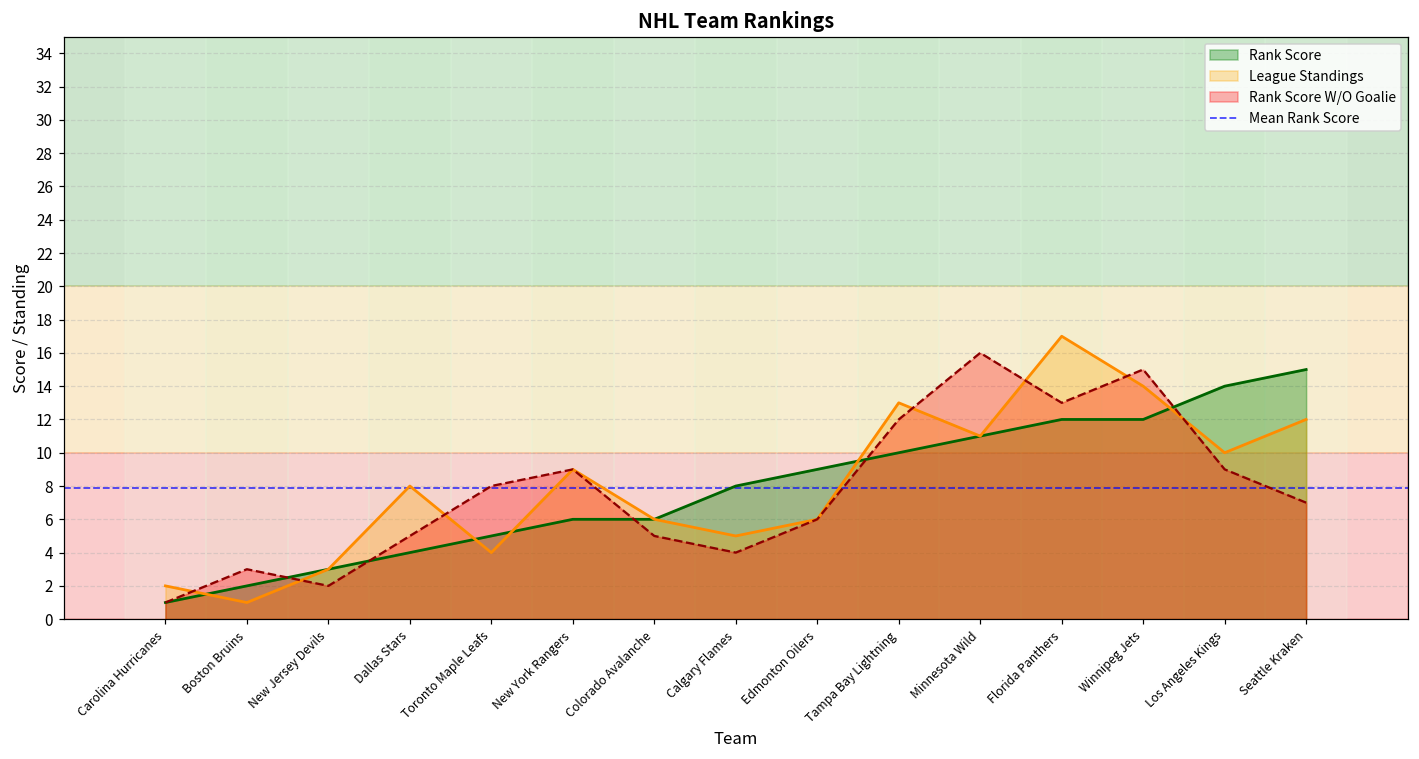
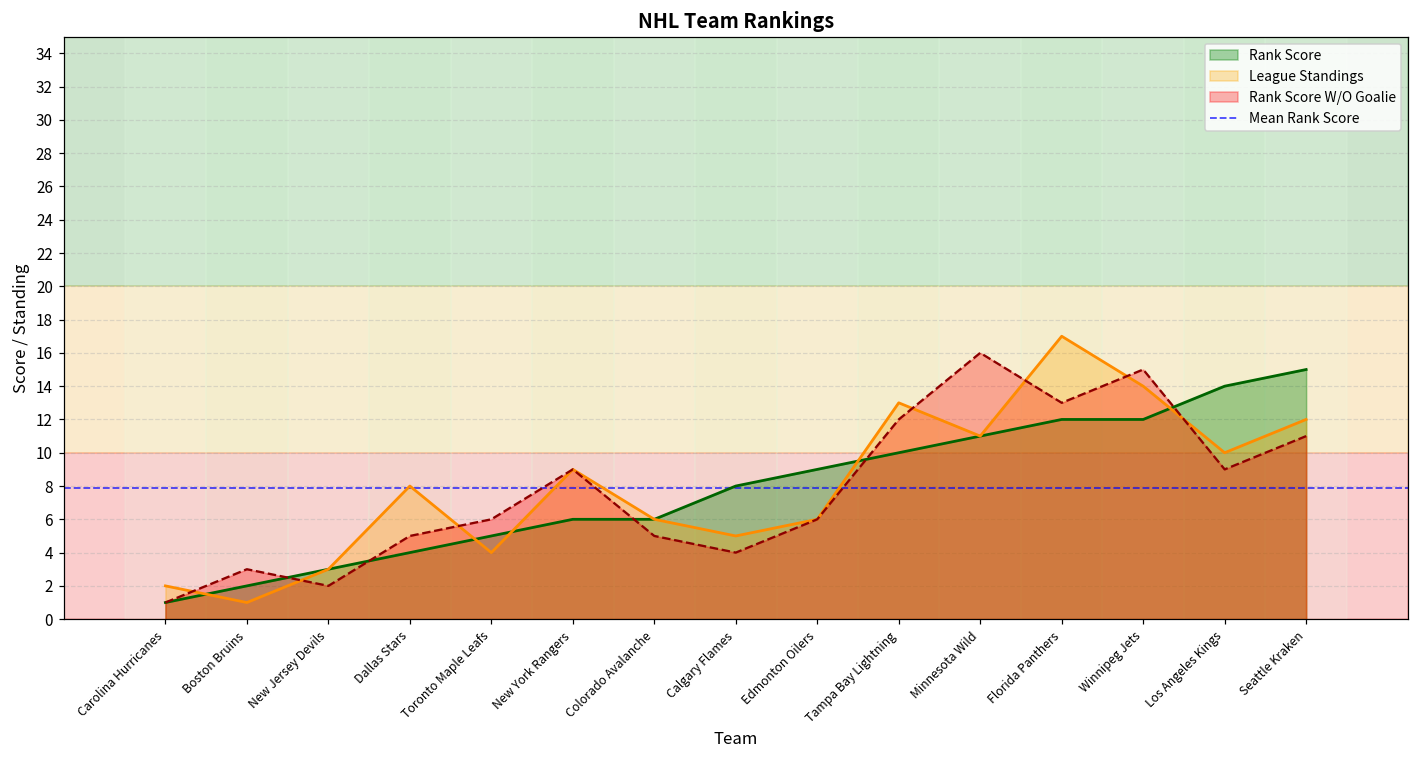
Rank Score W/O Goalie, Toronto Maple Leafs: 8 -> 6
Rank Score W/O Goalie, Seattle Kraken: 7 -> 11
